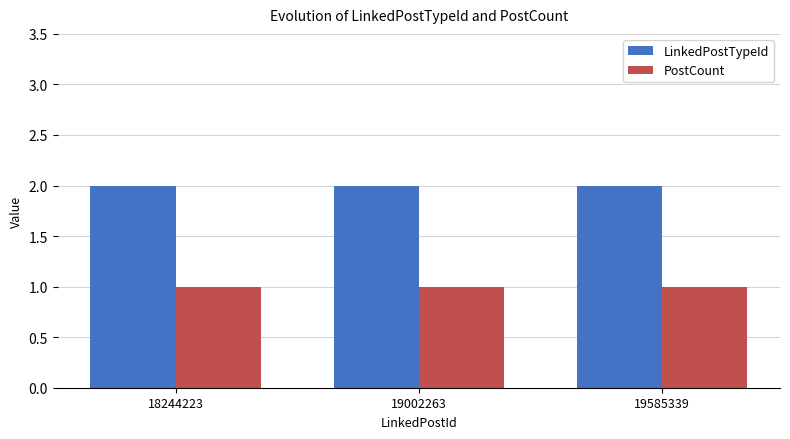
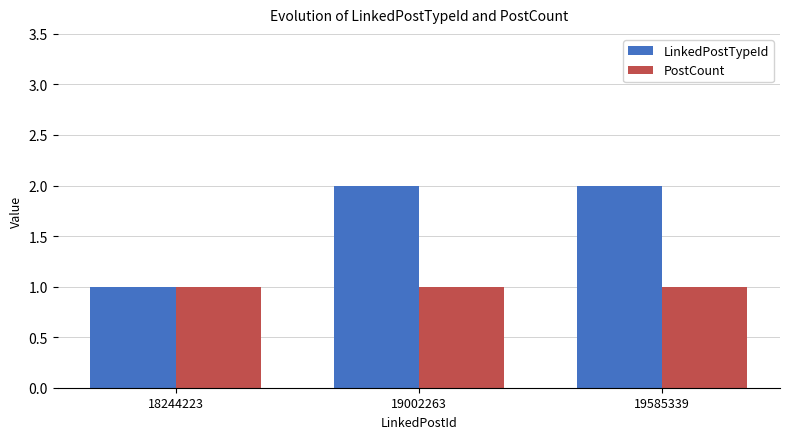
LinkedPostTypeId, 18244223: 2 -> 1
